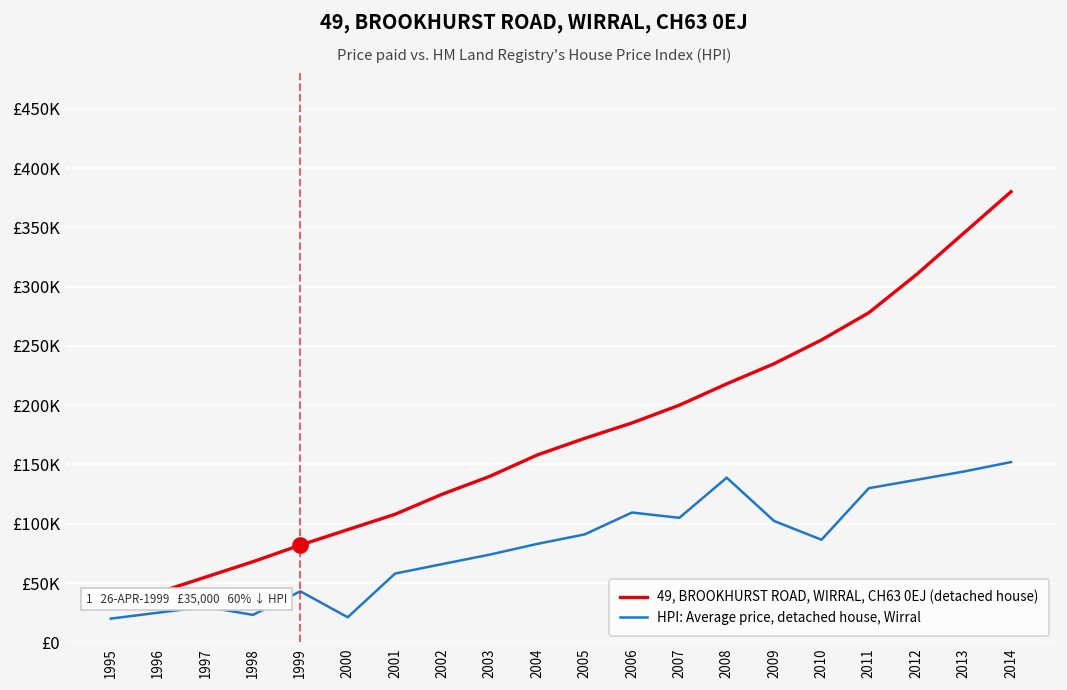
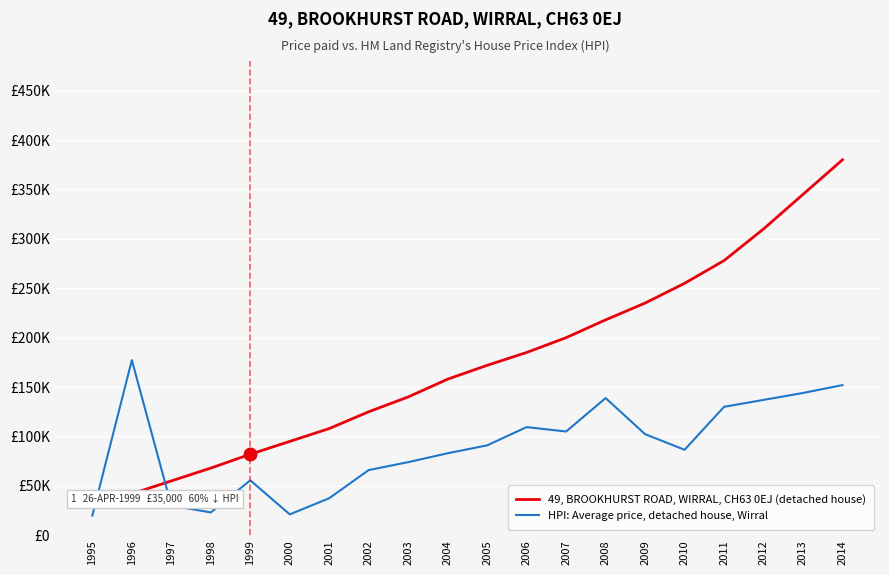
HPI: Average price, detached house, Wirral, 1996: £30000 -> £180000
HPI: Average price, detached house, Wirral, 1999: £40000 -> £60000
HPI: Average price, detached house, Wirral, 2001: £60000 -> £40000
